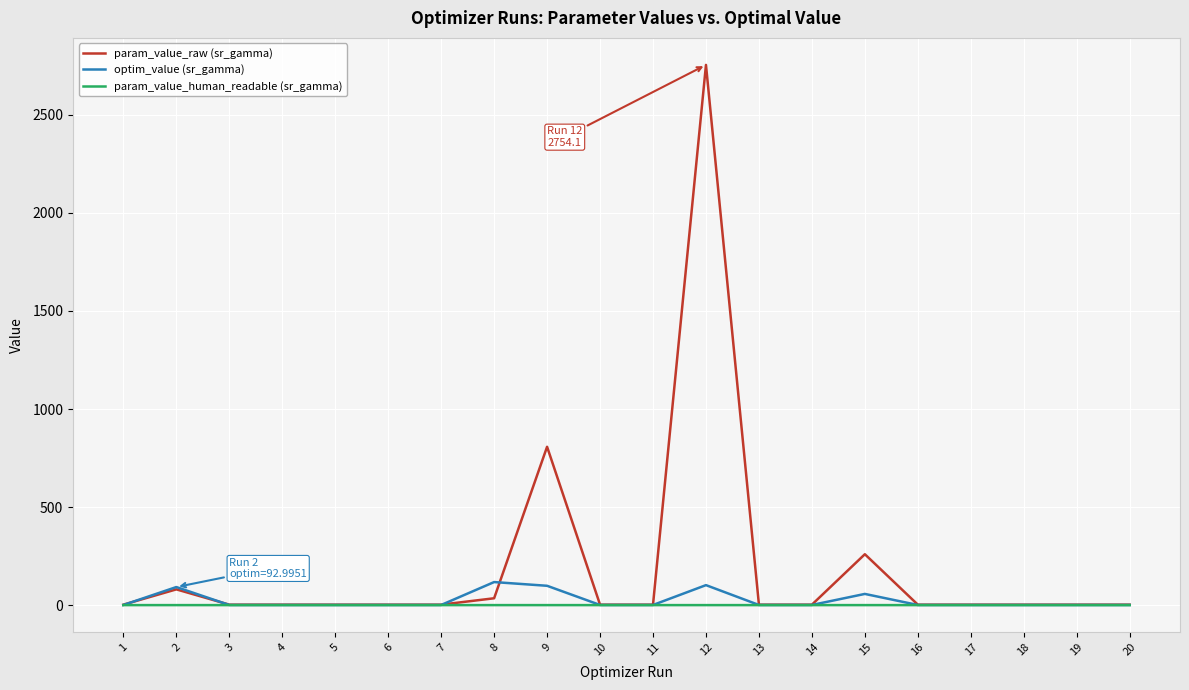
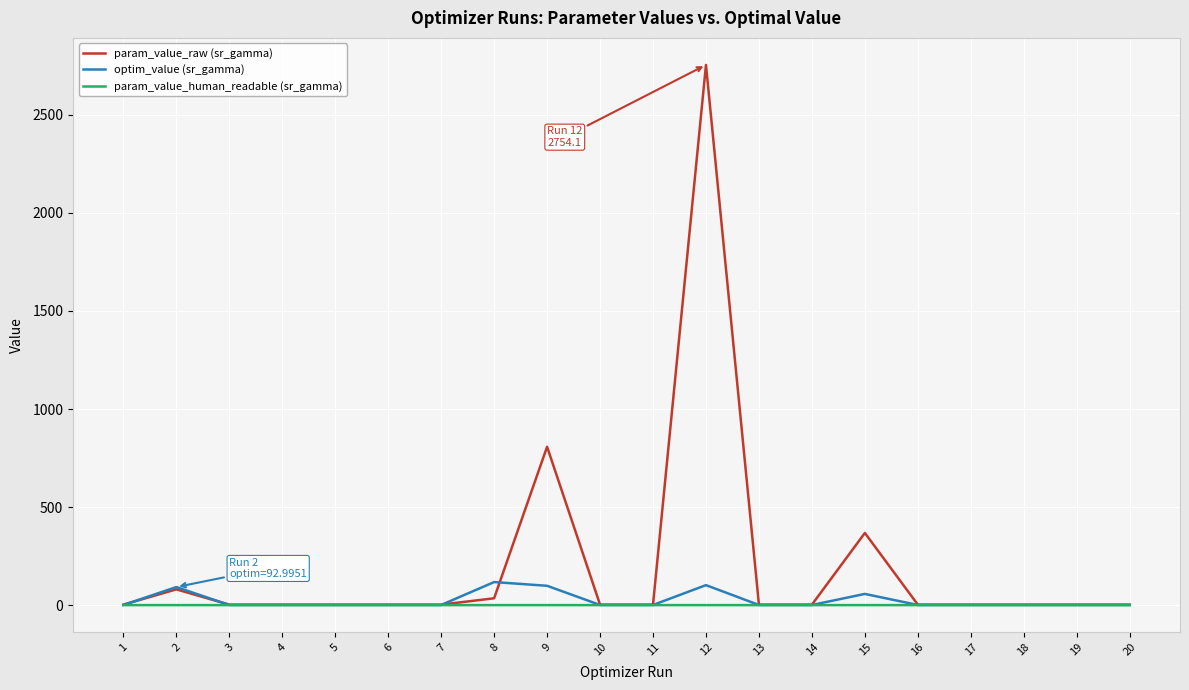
param_value_raw (sr_gamma), 15: 260 -> 370
